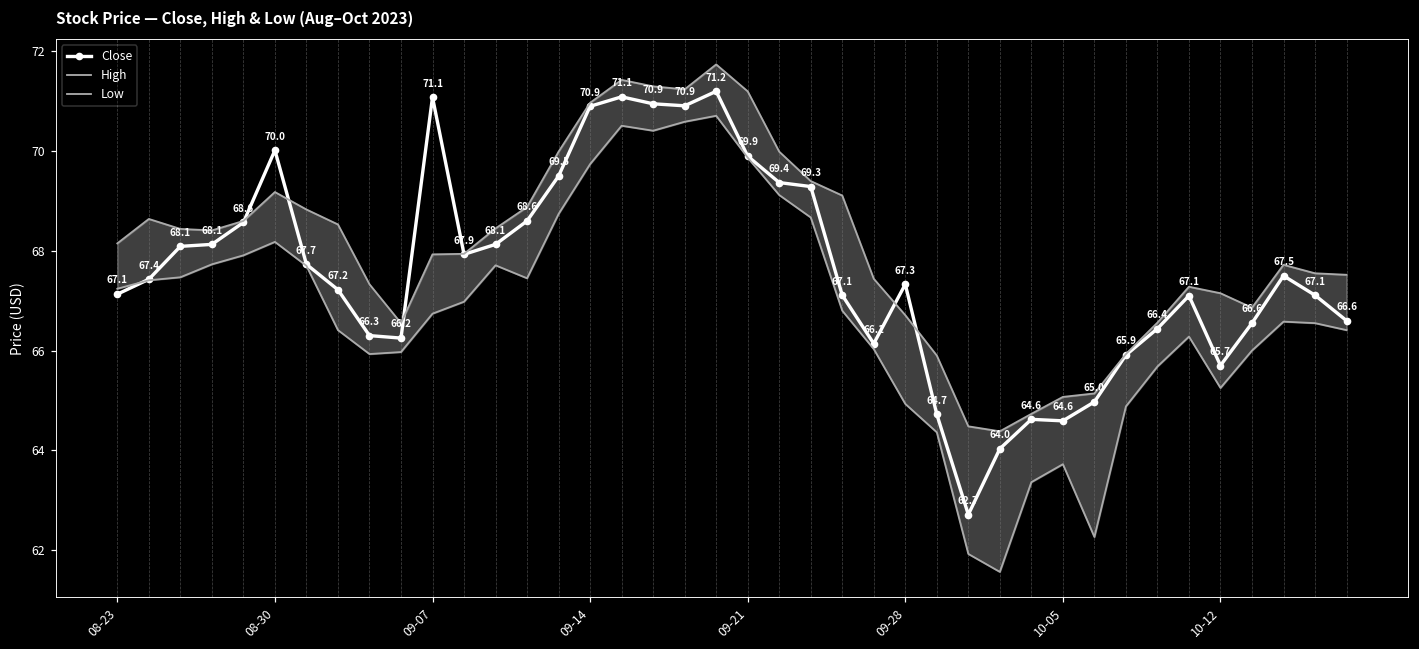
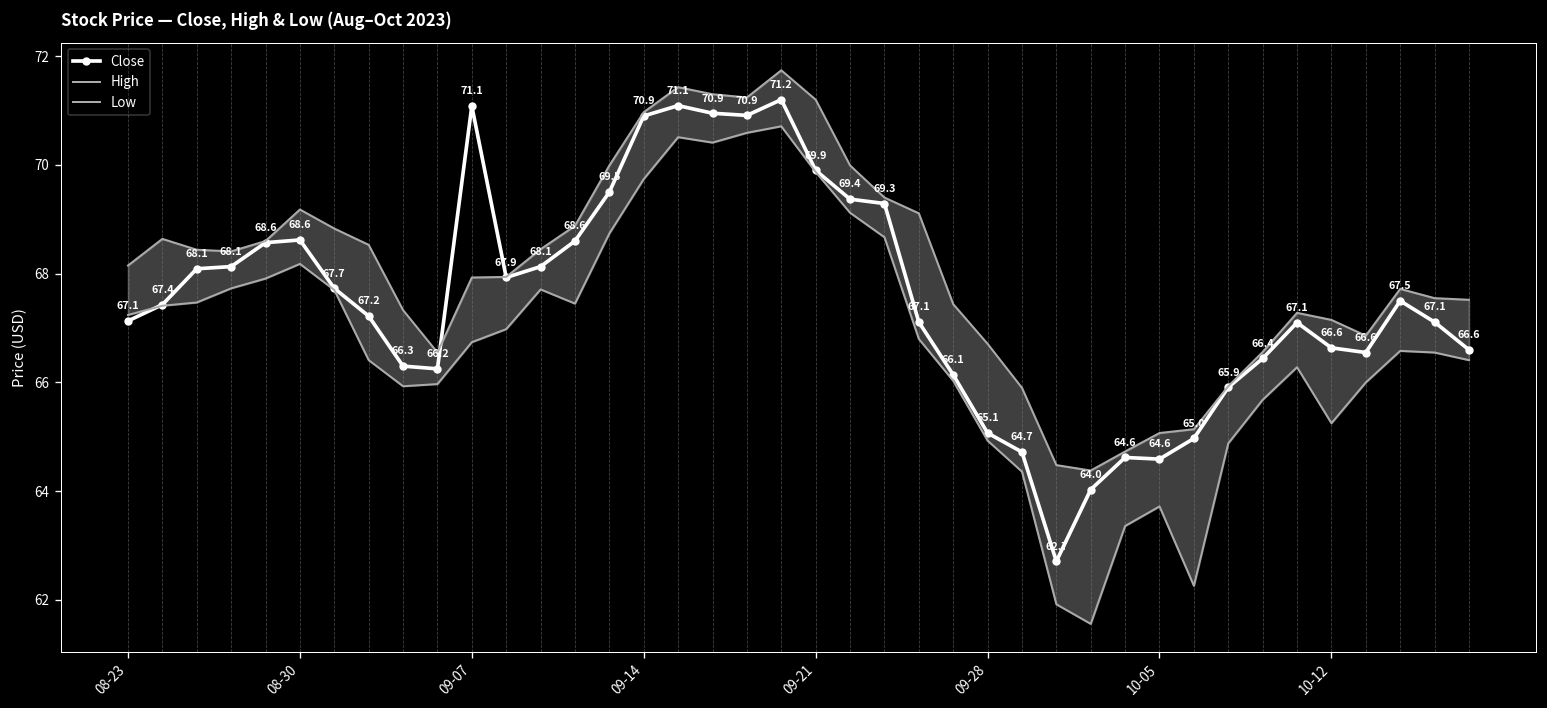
Close, 08-30: 70.0 -> 68.6
Close, 09-28: 67.3 -> 65.1
Close, 10-12: 65.7 -> 66.6
